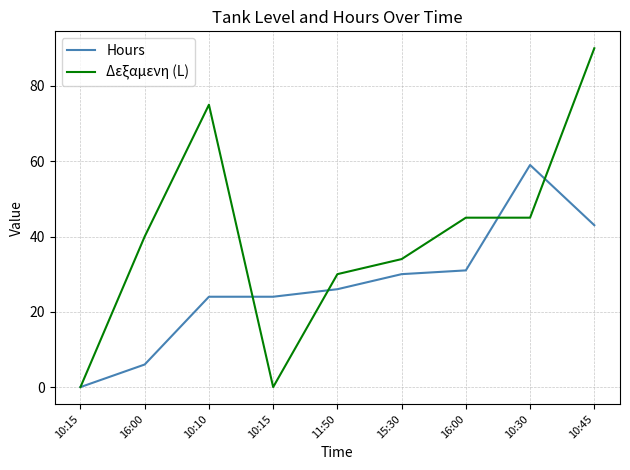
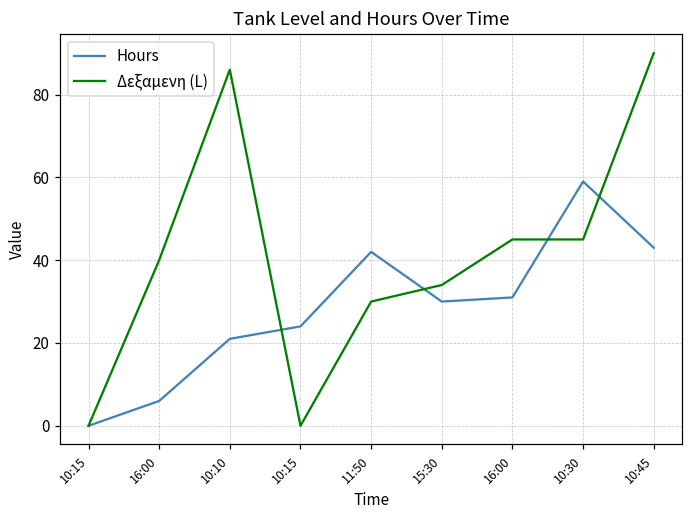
Hours, 10:10: 24 -> 21
Δεξαμενη (L), 10:10: 75 -> 86
Hours, 11:50: 26 -> 42
